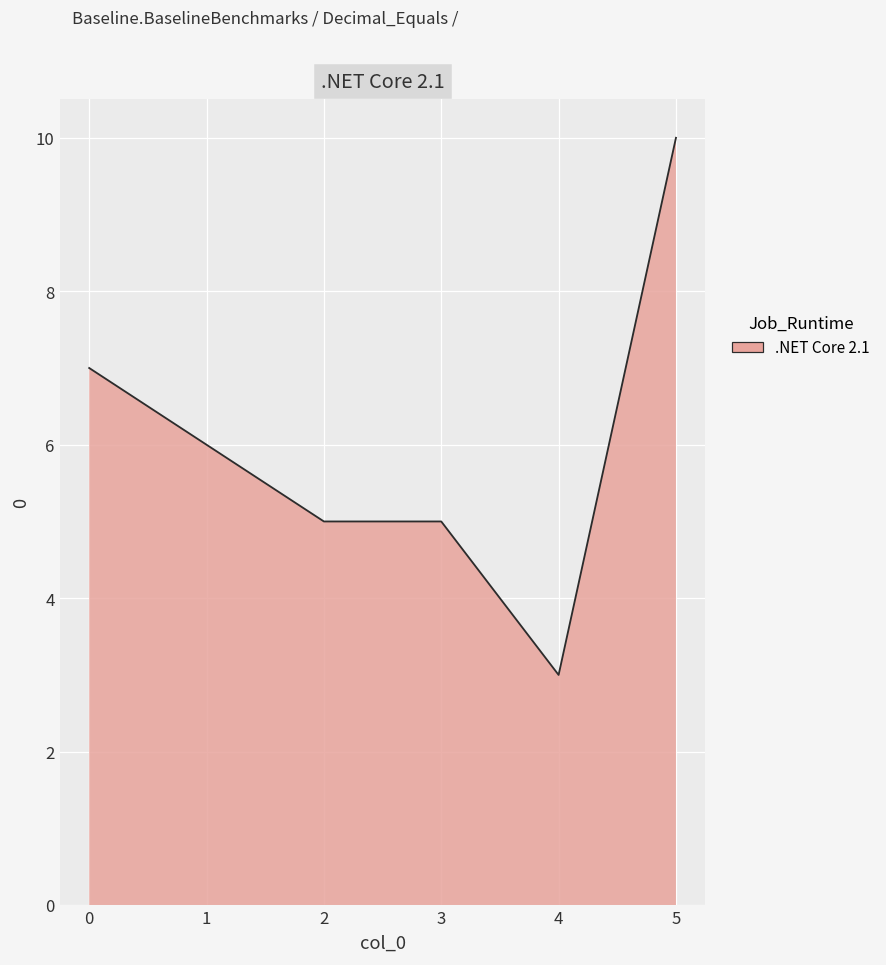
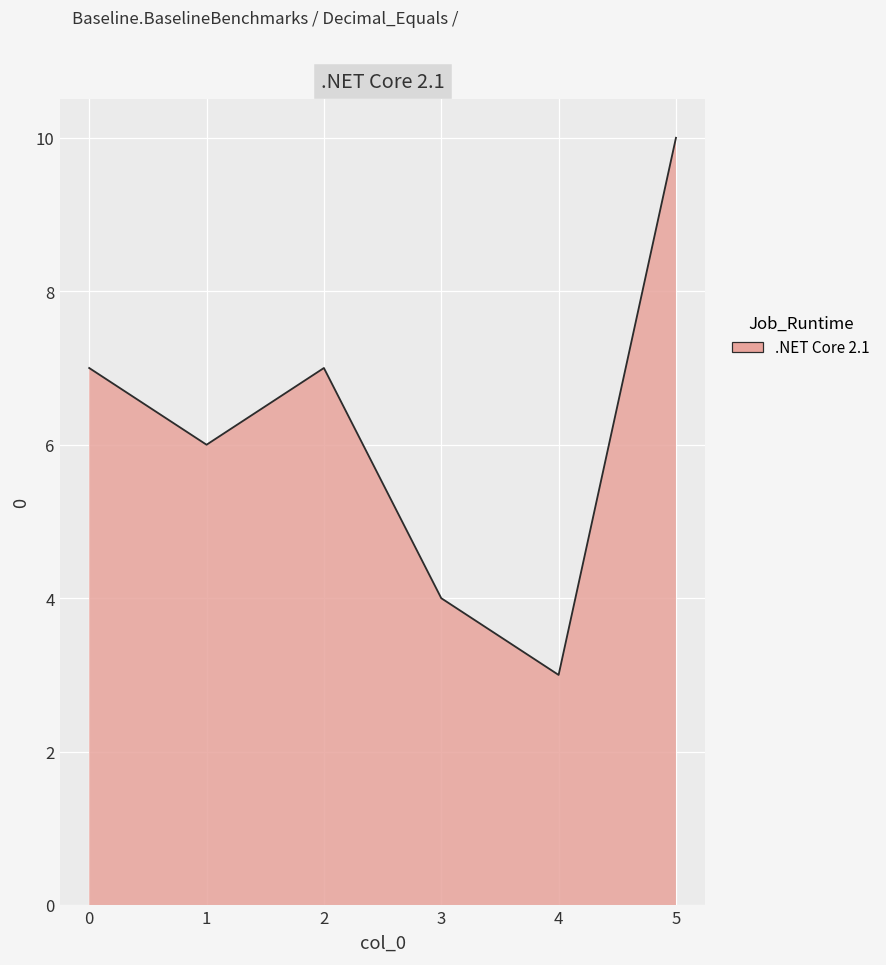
2: 5 -> 7
3: 5 -> 4
